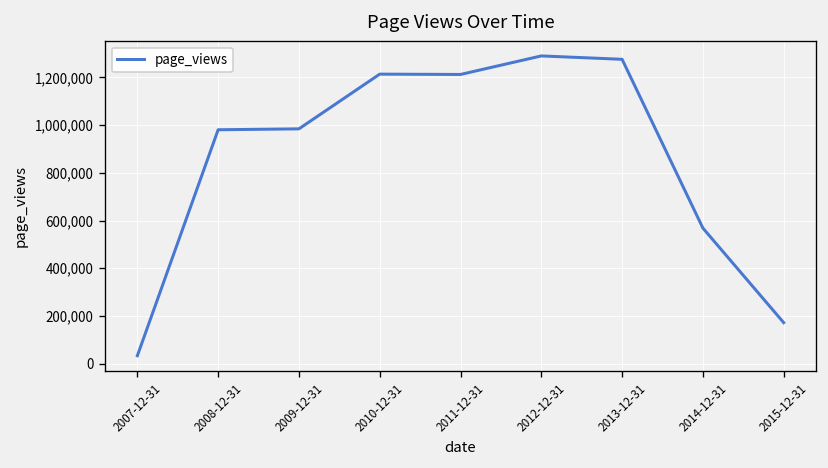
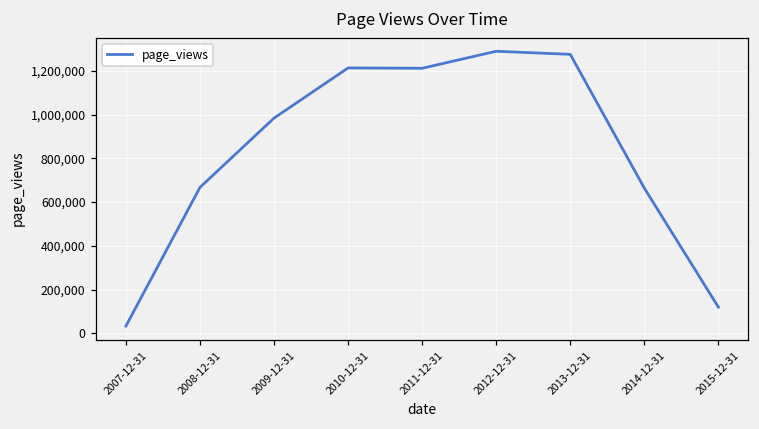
2008-12-31: 980,000 -> 670,000
2014-12-31: 570,000 -> 660,000
2015-12-31: 170,000 -> 120,000
